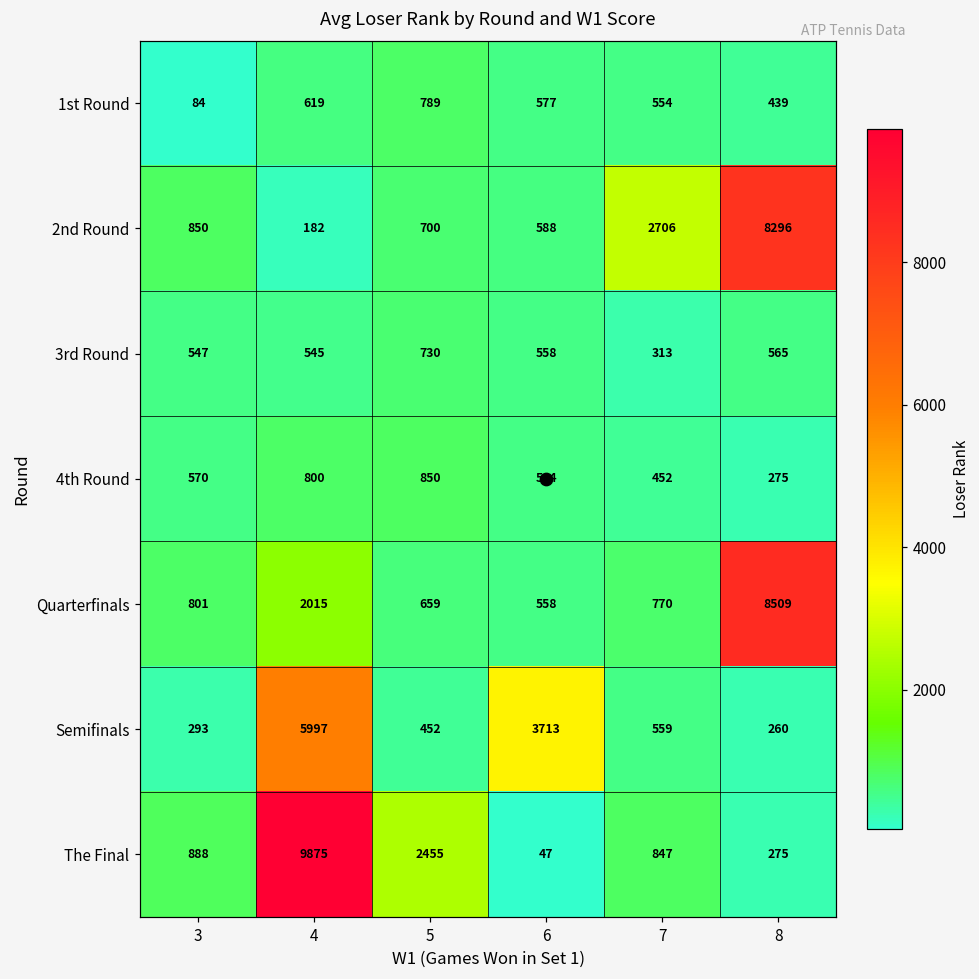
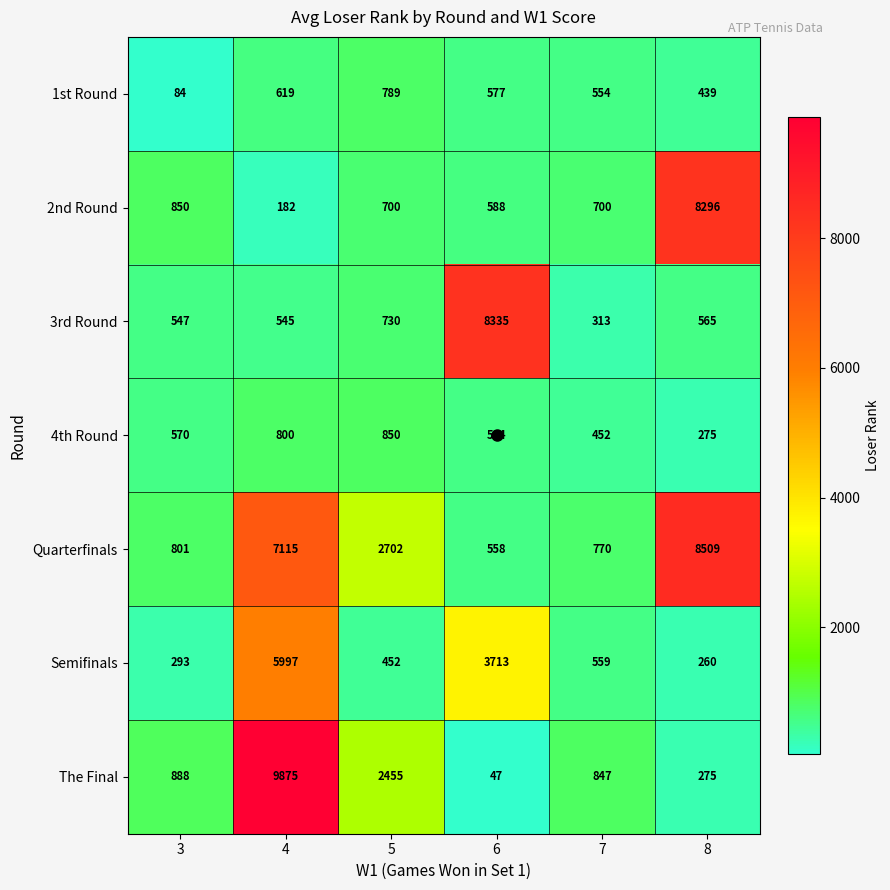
2nd Round, 7: 2706 -> 700
3rd Round, 6: 558 -> 8335
Quarterfinals, 4: 2015 -> 7115
Quarterfinals, 5: 659 -> 2702
